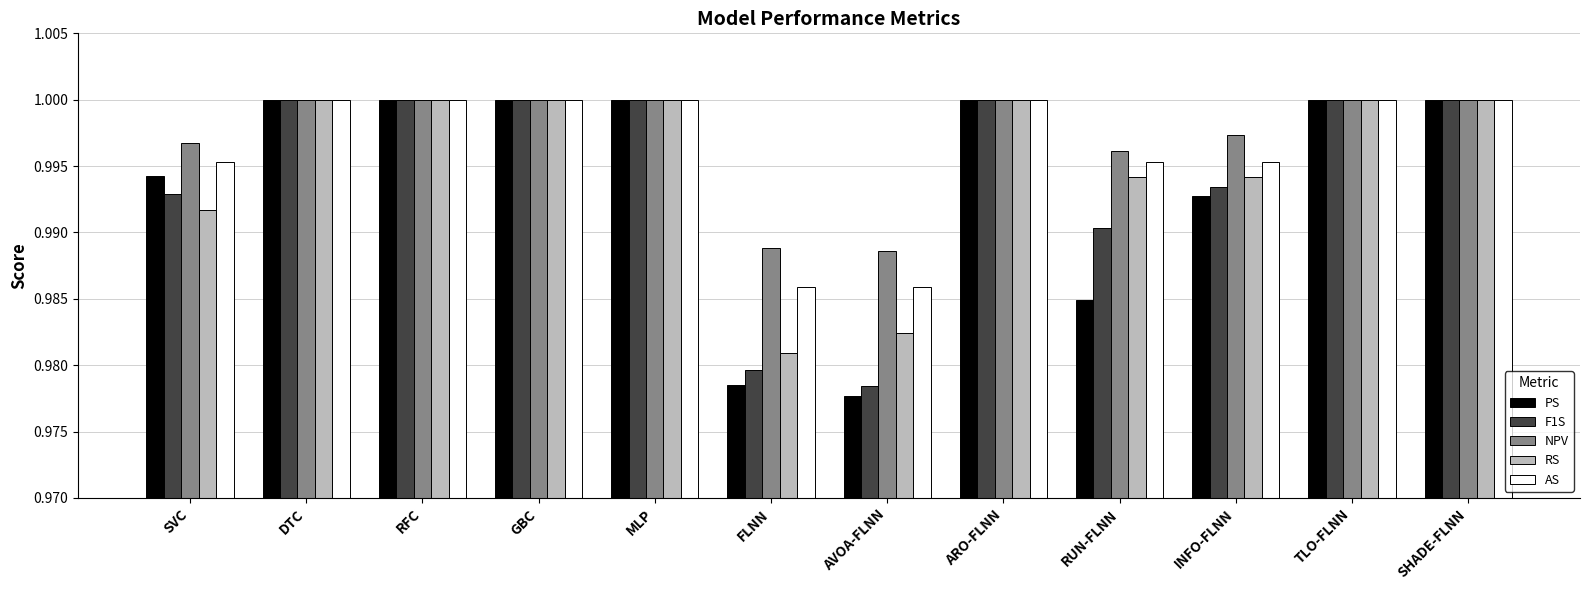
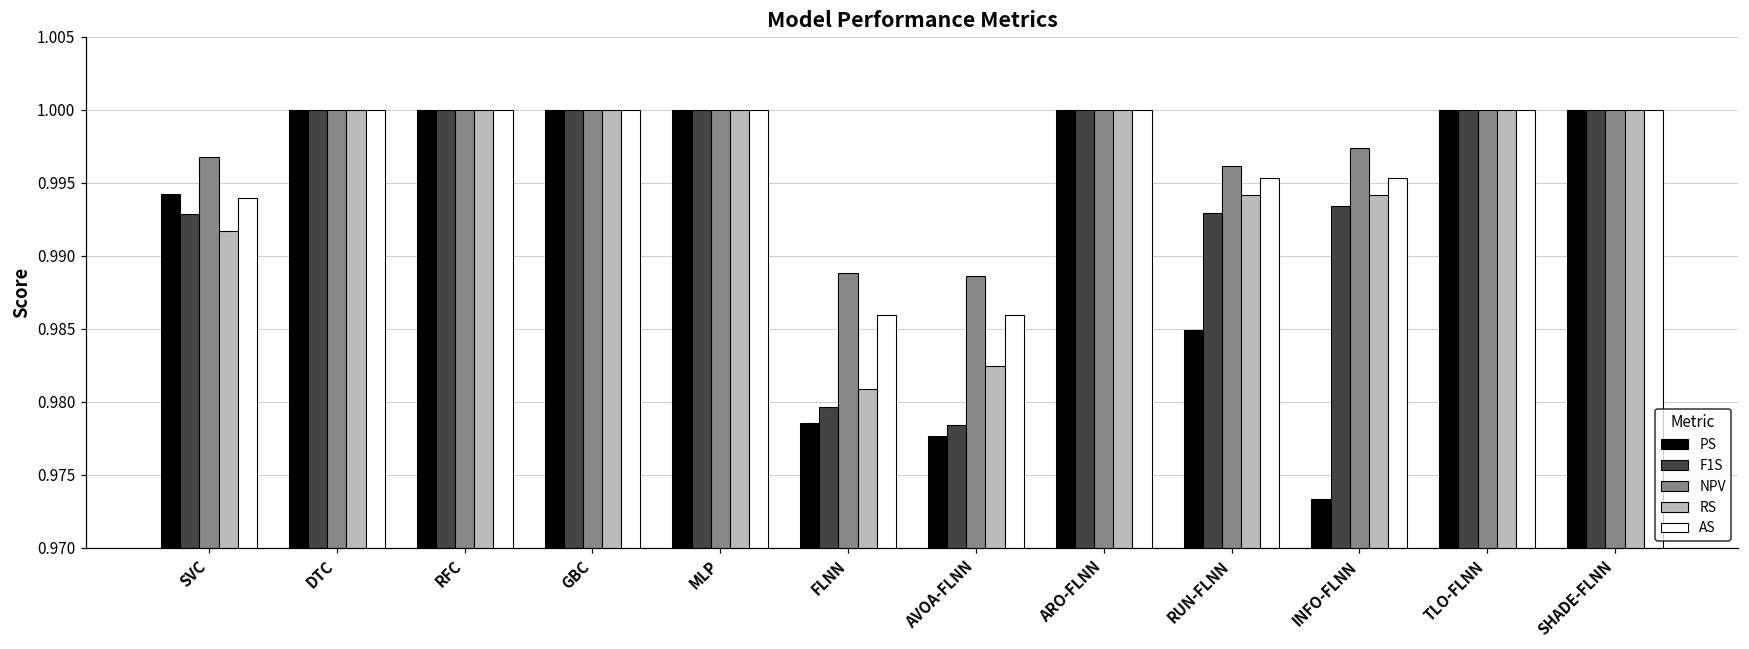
AS, SVC: 0.9953 -> 0.9940
F1S, RUN-FLNN: 0.9903 -> 0.9929
PS, INFO-FLNN: 0.9928 -> 0.9734
